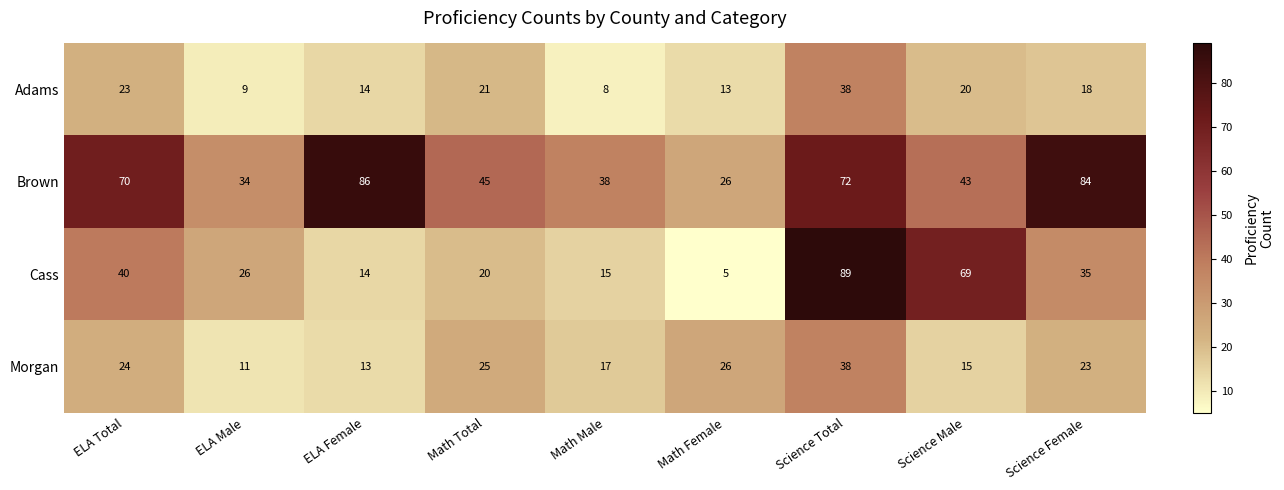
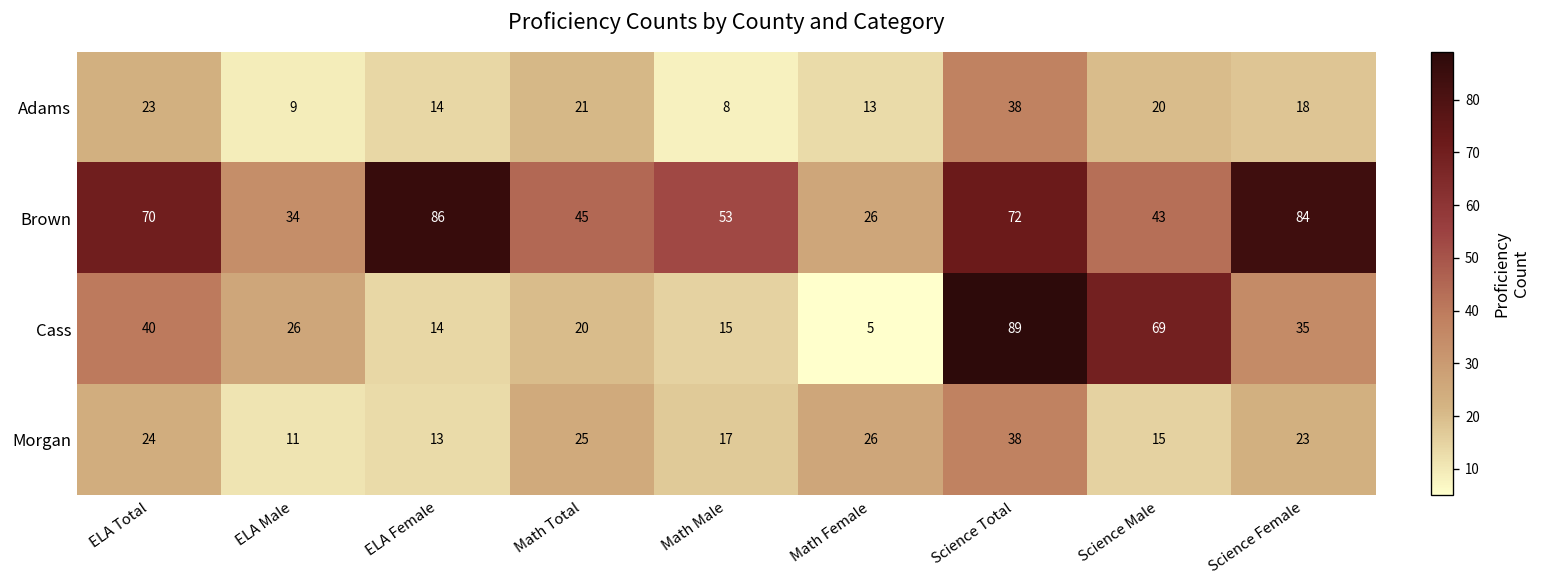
Brown, Math Male: 38 -> 53
